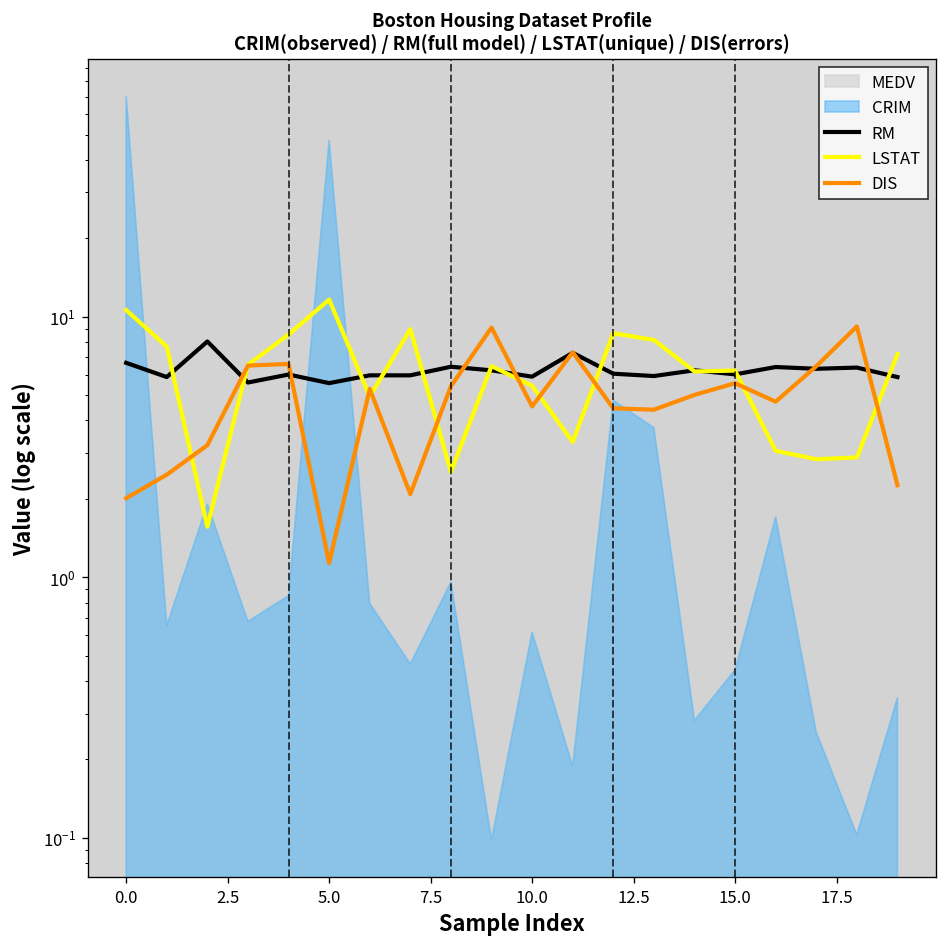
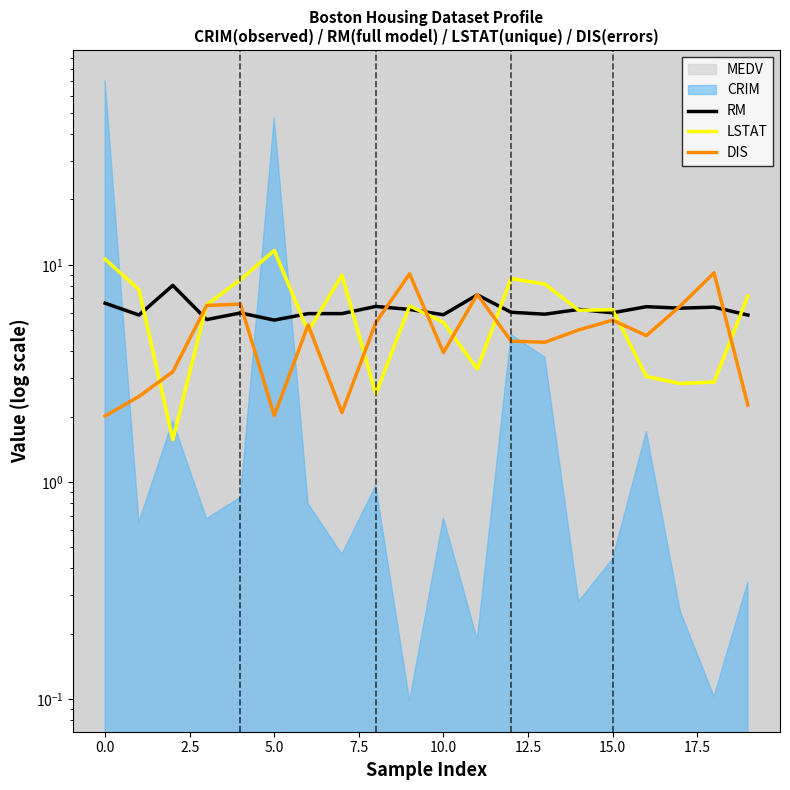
DIS, 5.0: 1.1 -> 2.0
CRIM, 10.0: 0.62 -> 0.68
DIS, 10.0: 4.5 -> 3.9
